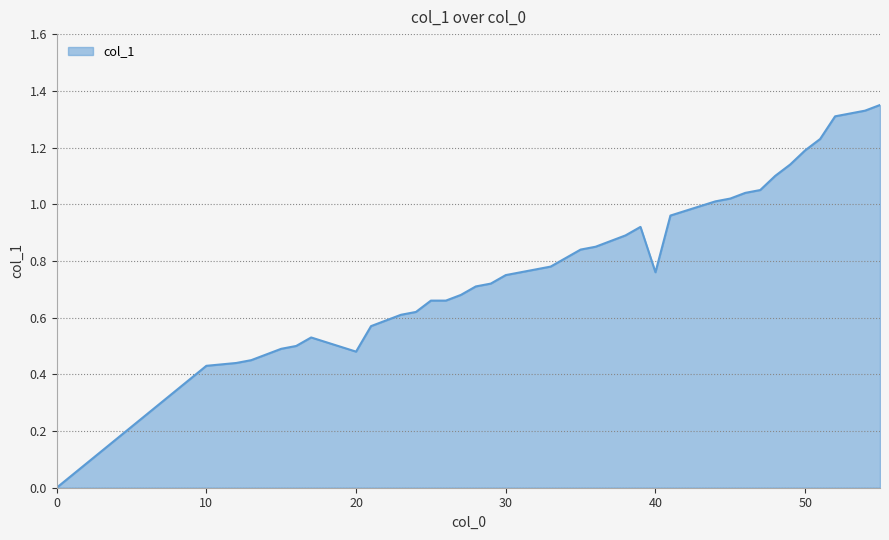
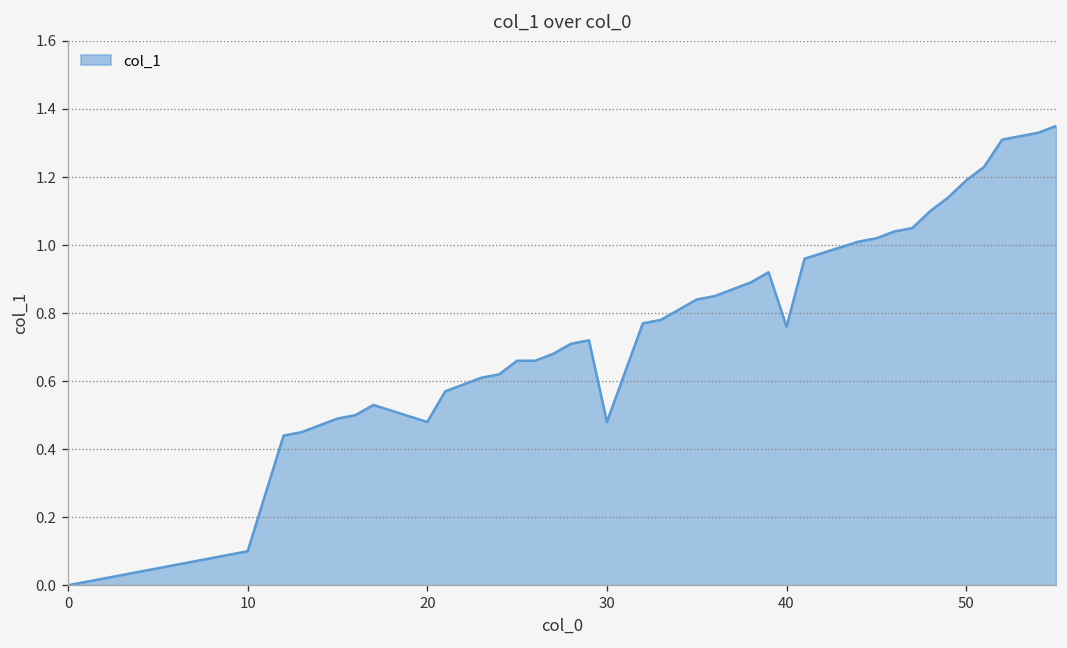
10: 0.43 -> 0.10
30: 0.75 -> 0.48
